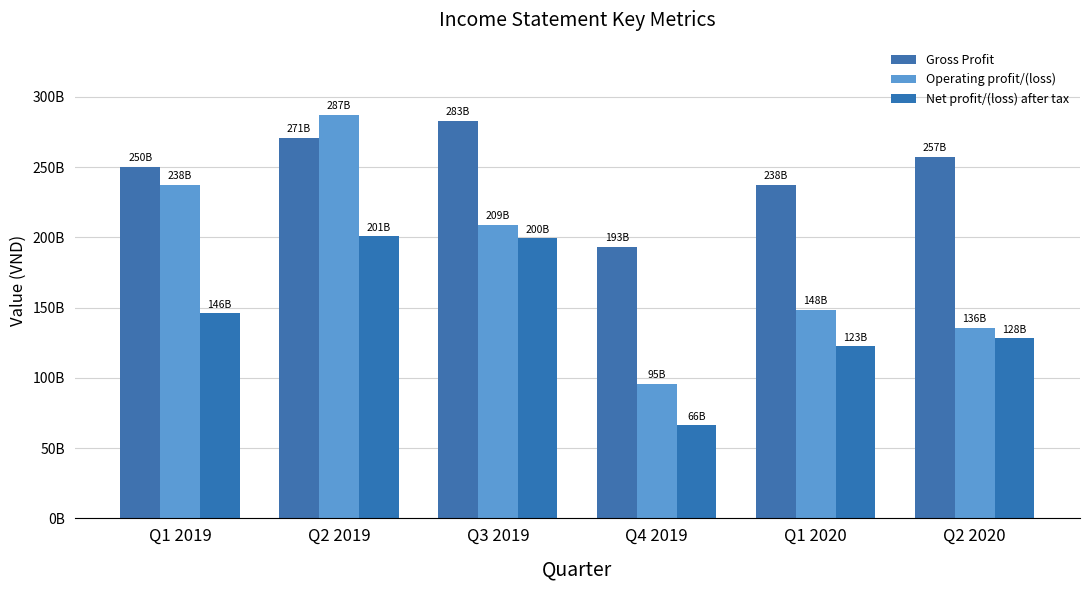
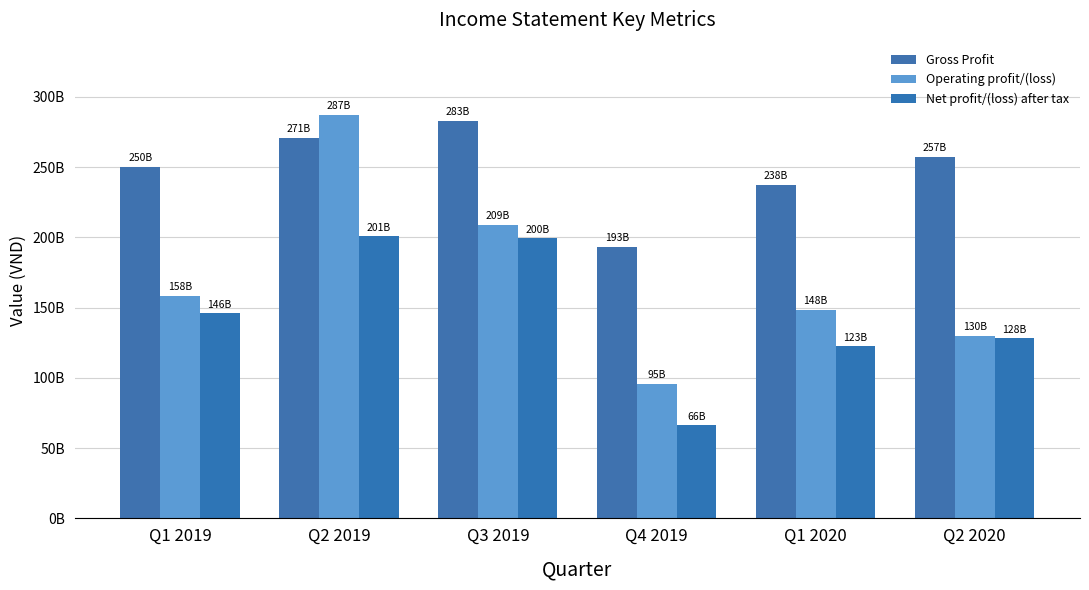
Operating profit/(loss), Q1 2019: 238B -> 158B
Operating profit/(loss), Q2 2020: 136B -> 130B
